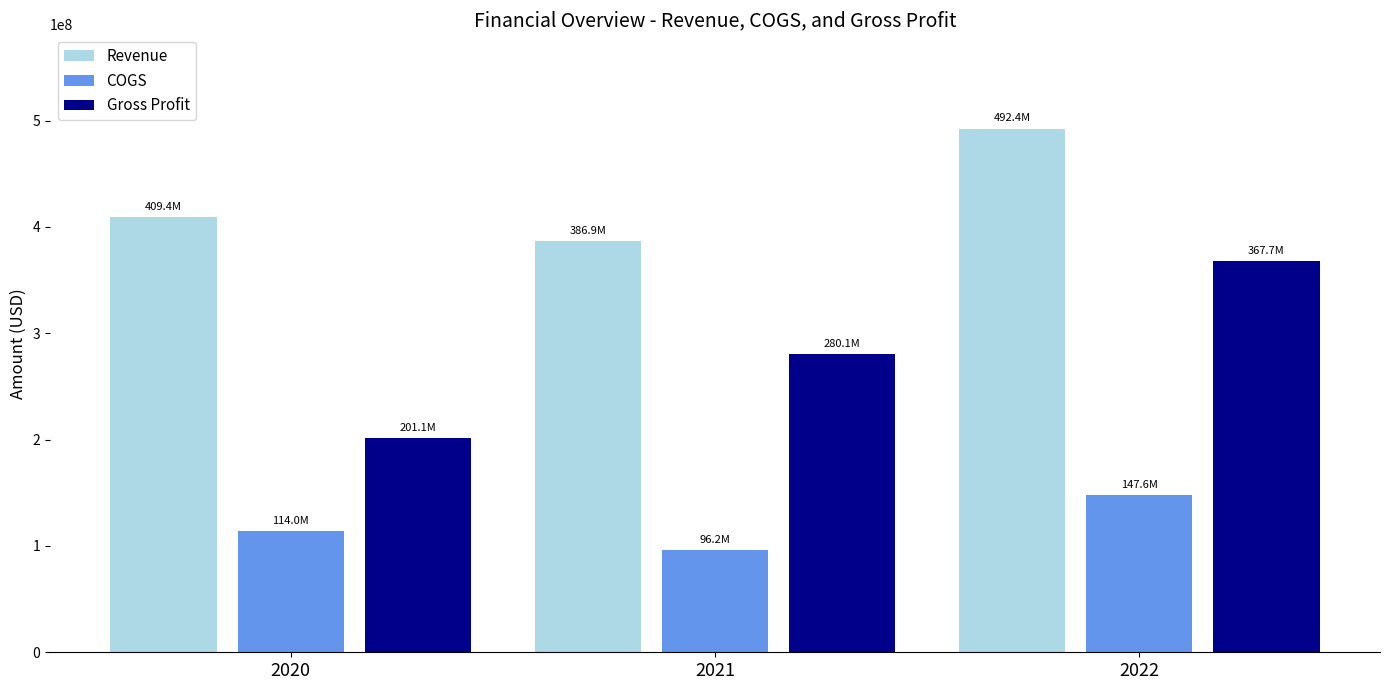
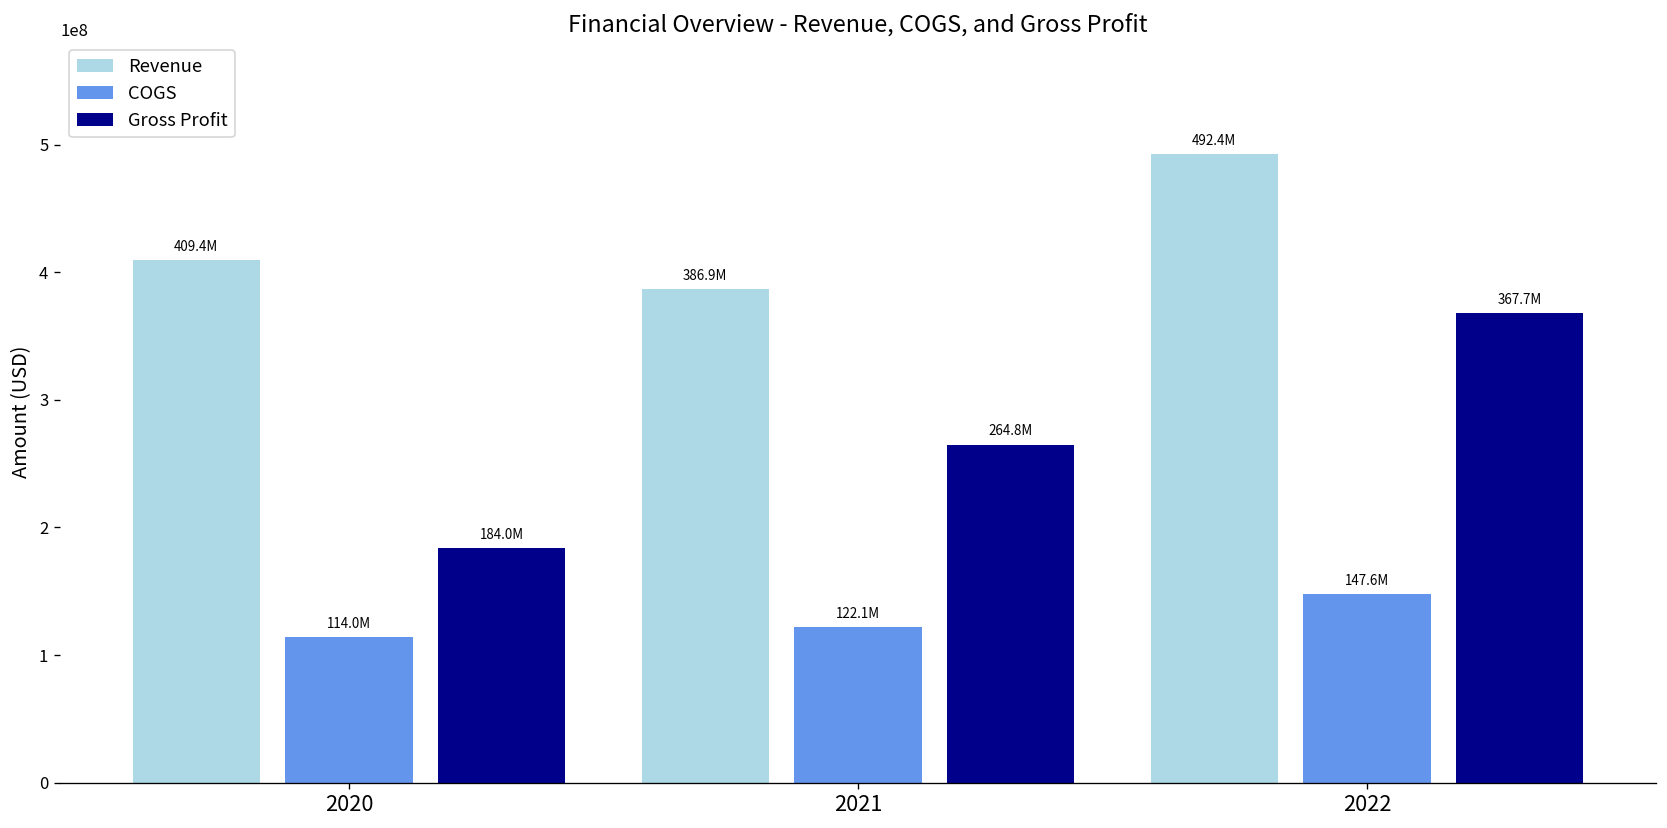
Gross Profit, 2020: 201.1M -> 184.0M
COGS, 2021: 96.2M -> 122.1M
Gross Profit, 2021: 280.1M -> 264.8M
